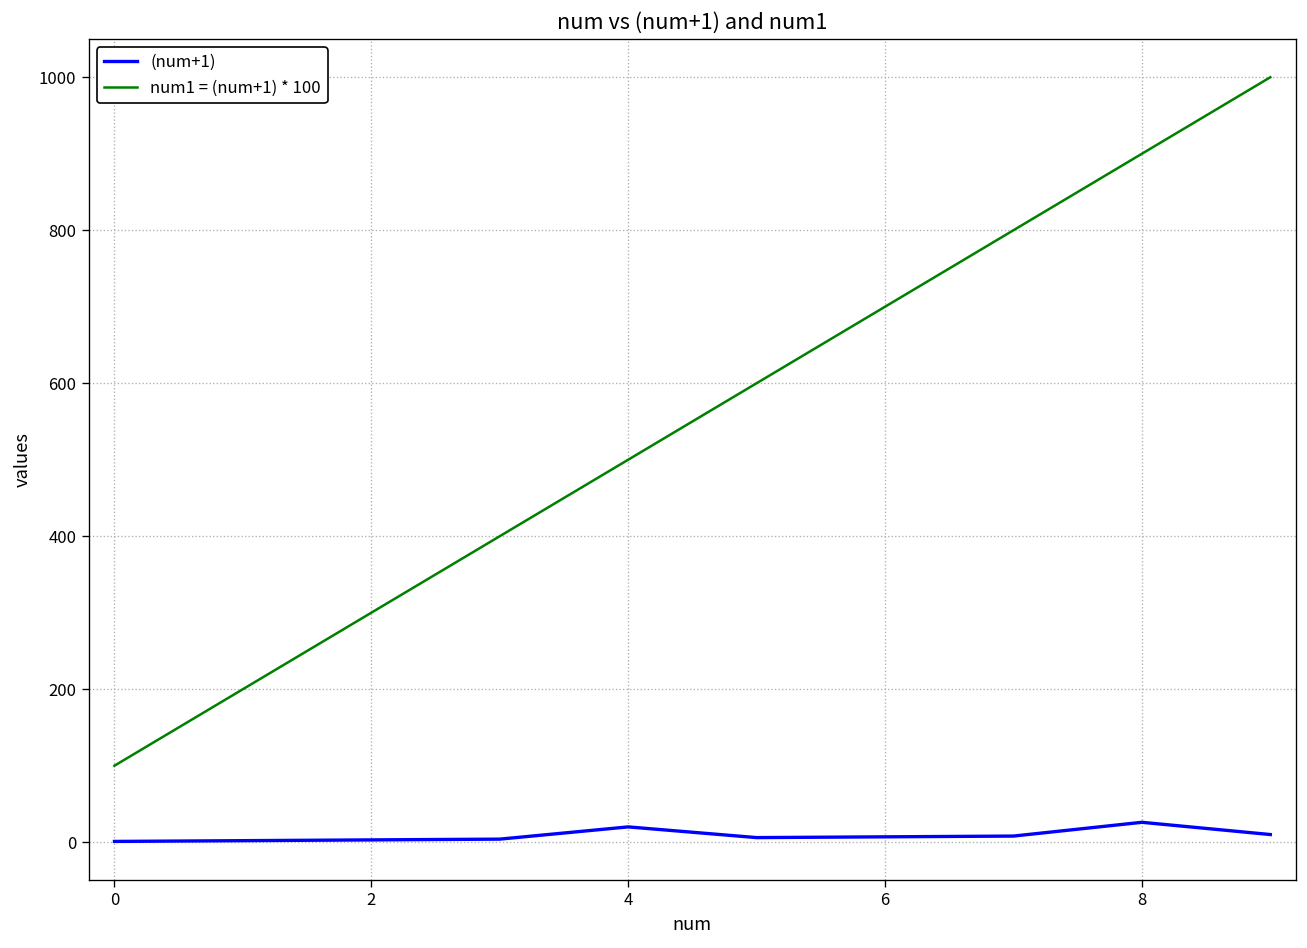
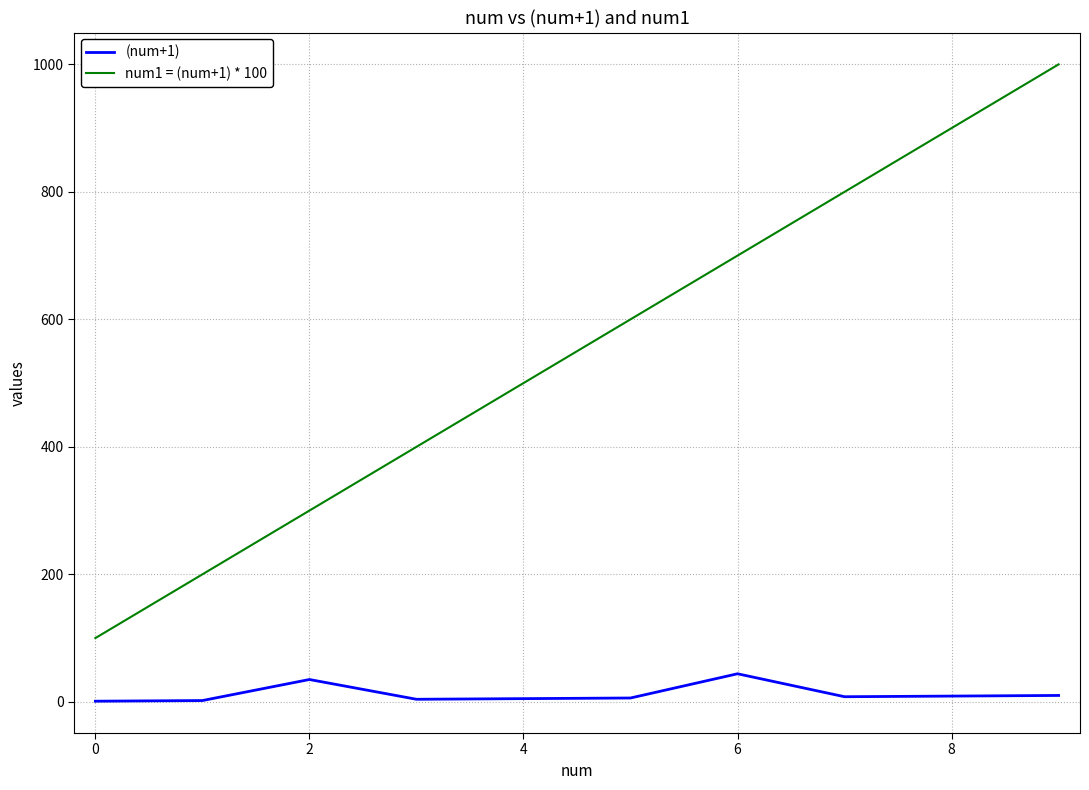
(num+1), 2: 0 -> 40
(num+1), 4: 20 -> 10
(num+1), 6: 10 -> 40
(num+1), 8: 30 -> 10
